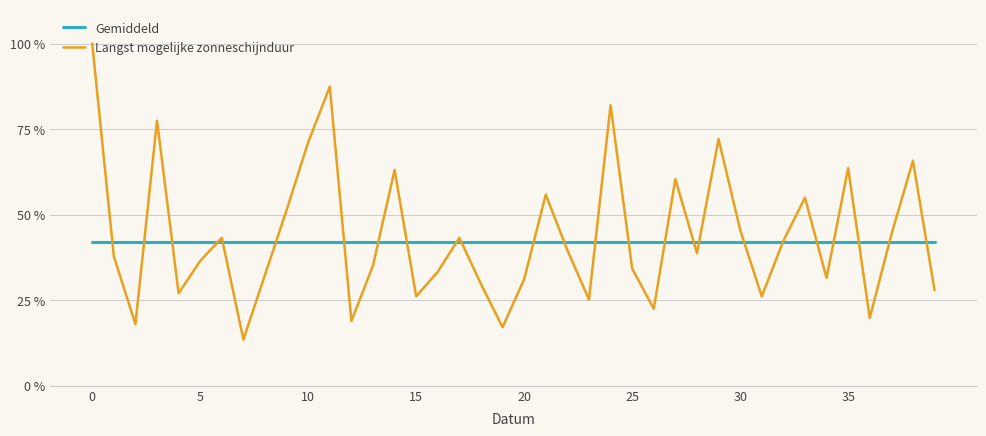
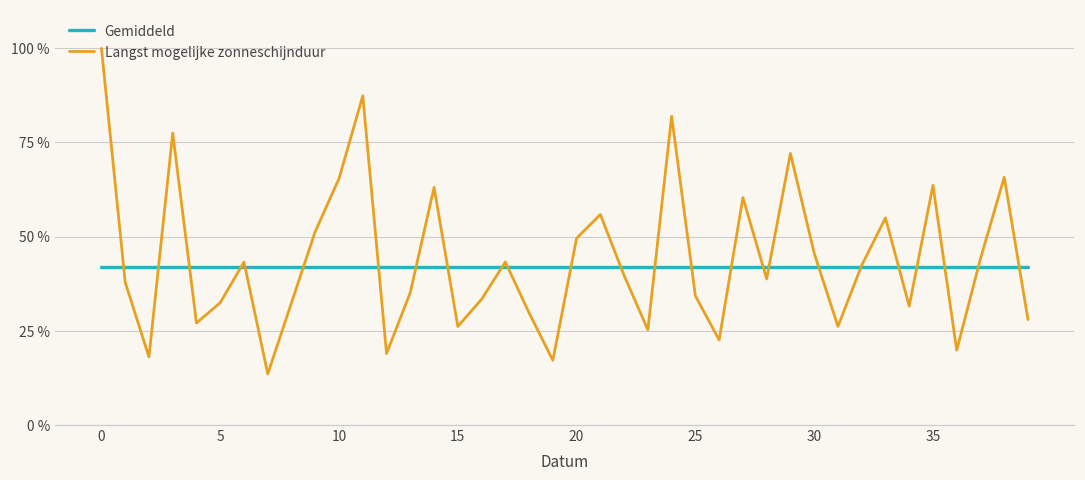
Langst mogelijke zonneschijnduur, 5: 36 % -> 32 %
Langst mogelijke zonneschijnduur, 10: 71 % -> 65 %
Langst mogelijke zonneschijnduur, 20: 31 % -> 50 %
